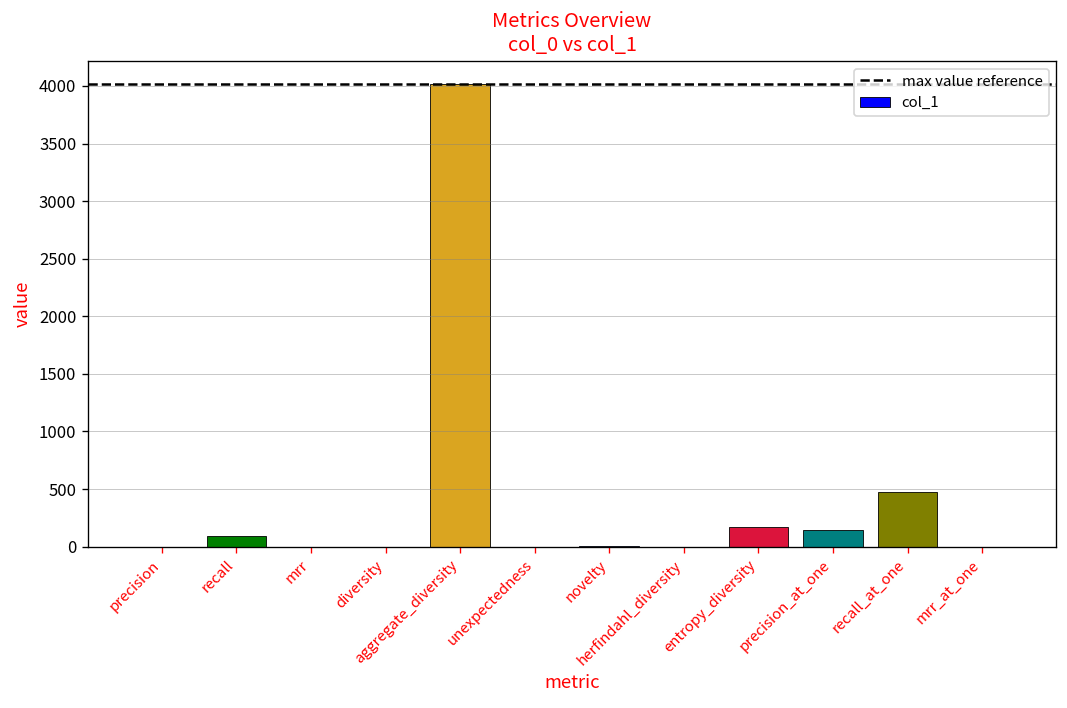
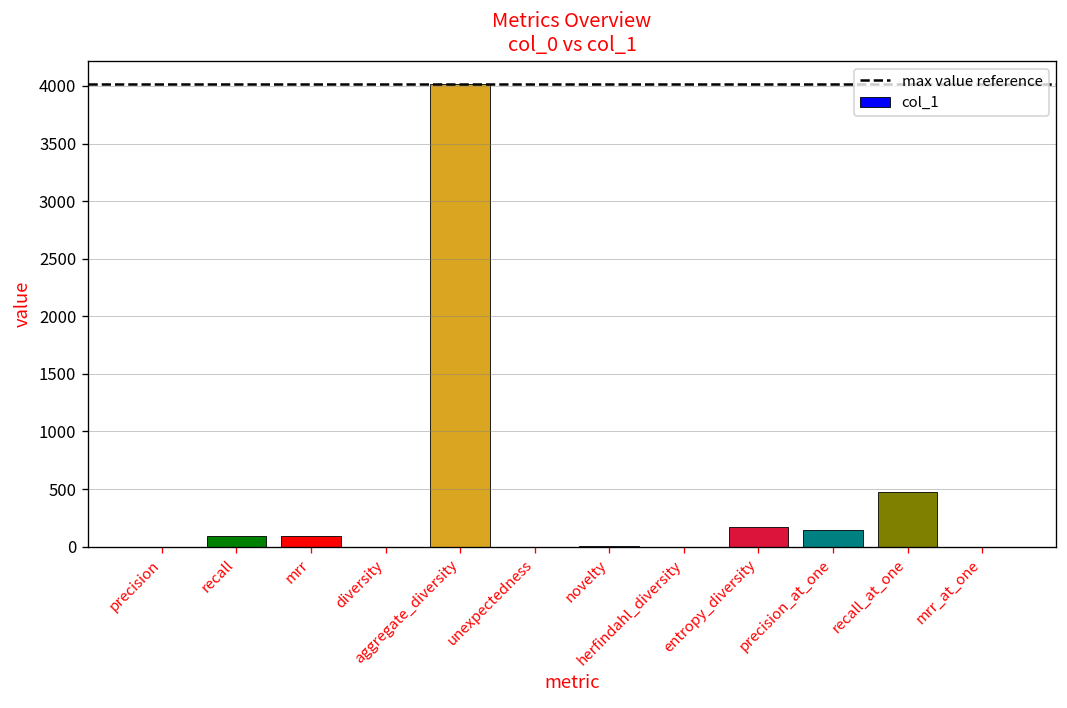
mrr: 0 -> 100
